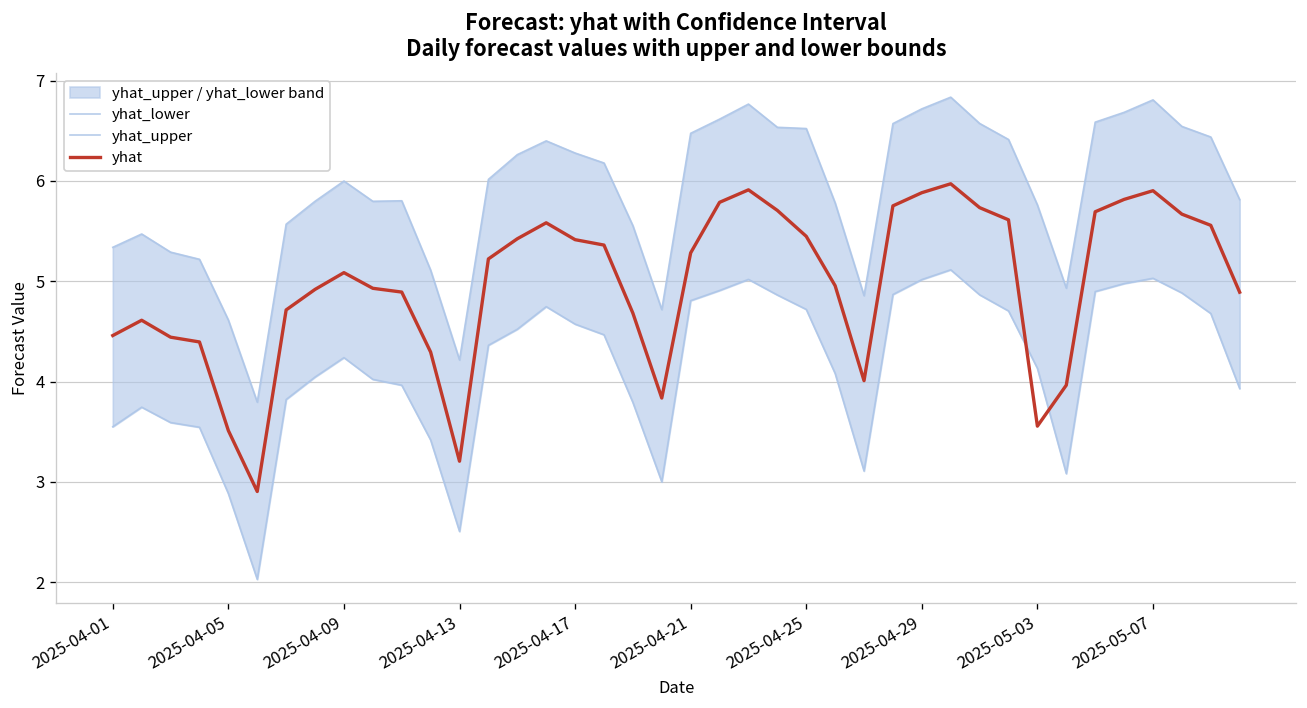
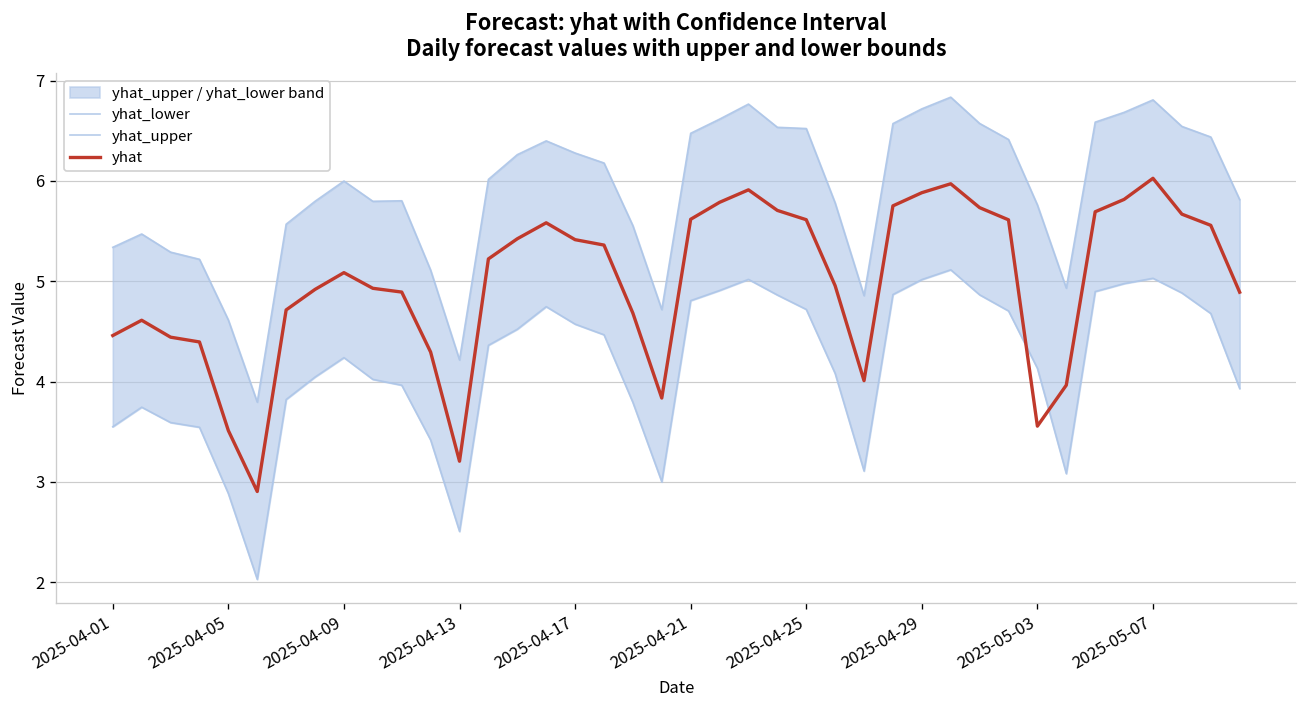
yhat, 2025-04-21: 5.3 -> 5.6
yhat, 2025-04-25: 5.4 -> 5.6
yhat, 2025-05-07: 5.9 -> 6.0
